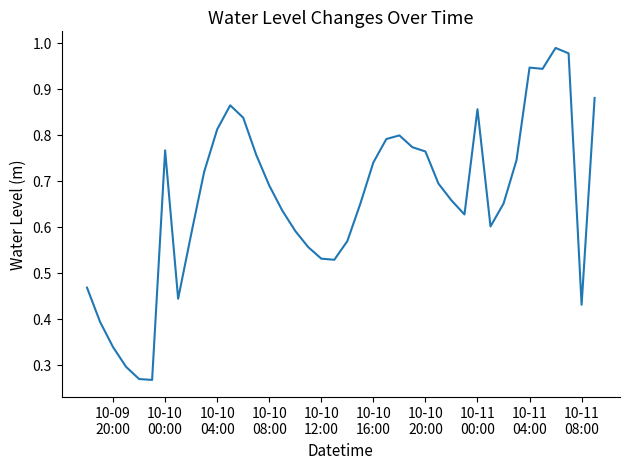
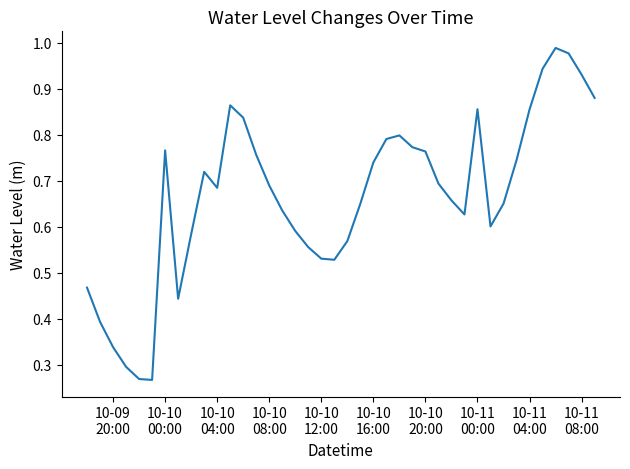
10-10 04:00: 0.81 -> 0.68
10-11 04:00: 0.95 -> 0.86
10-11 08:00: 0.43 -> 0.93
